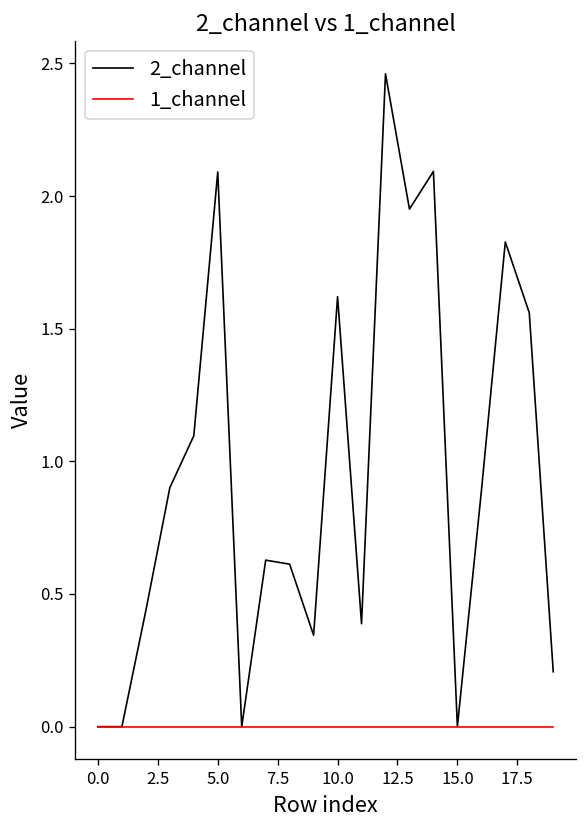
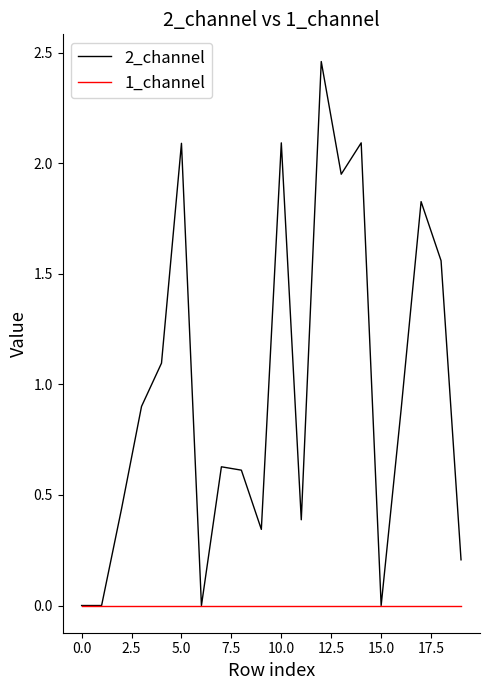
2_channel, 10.0: 1.62 -> 2.09
